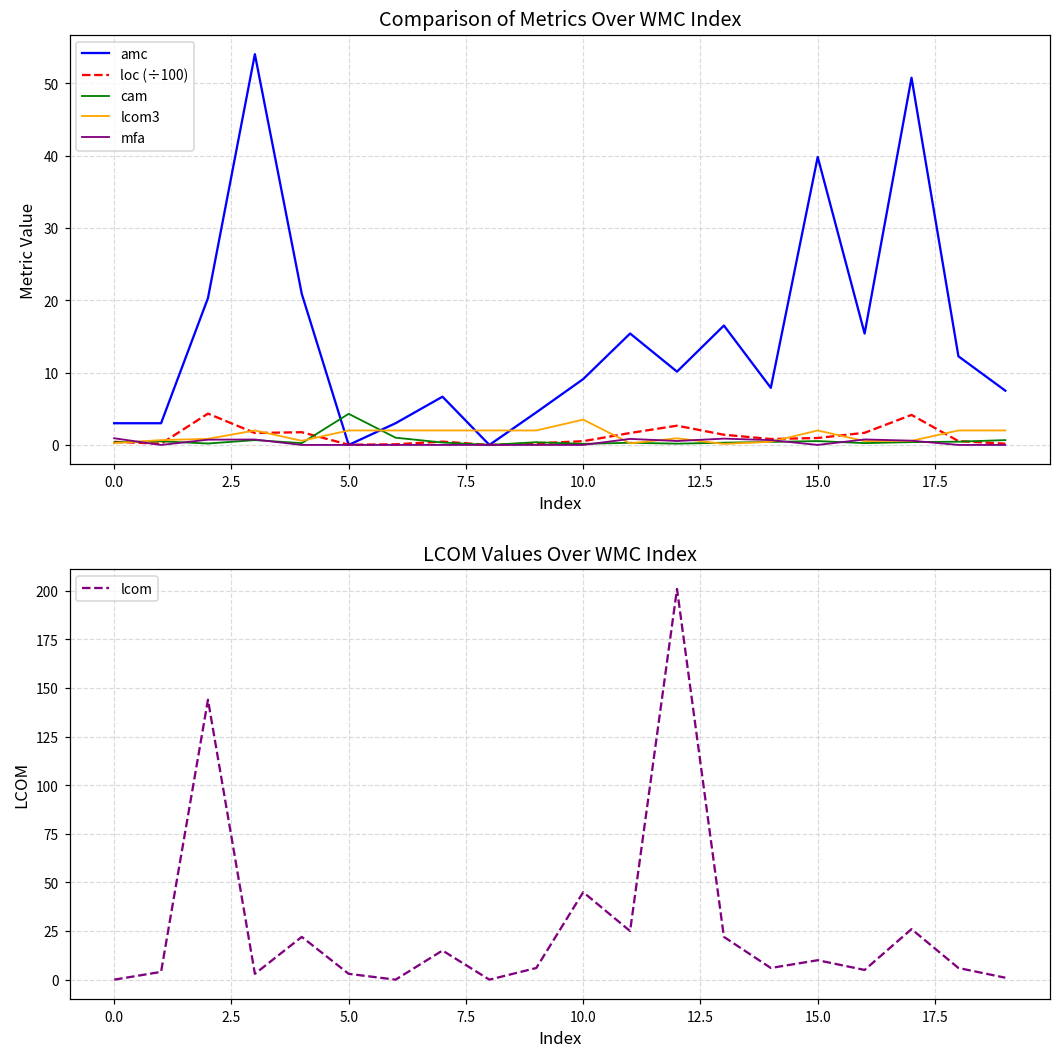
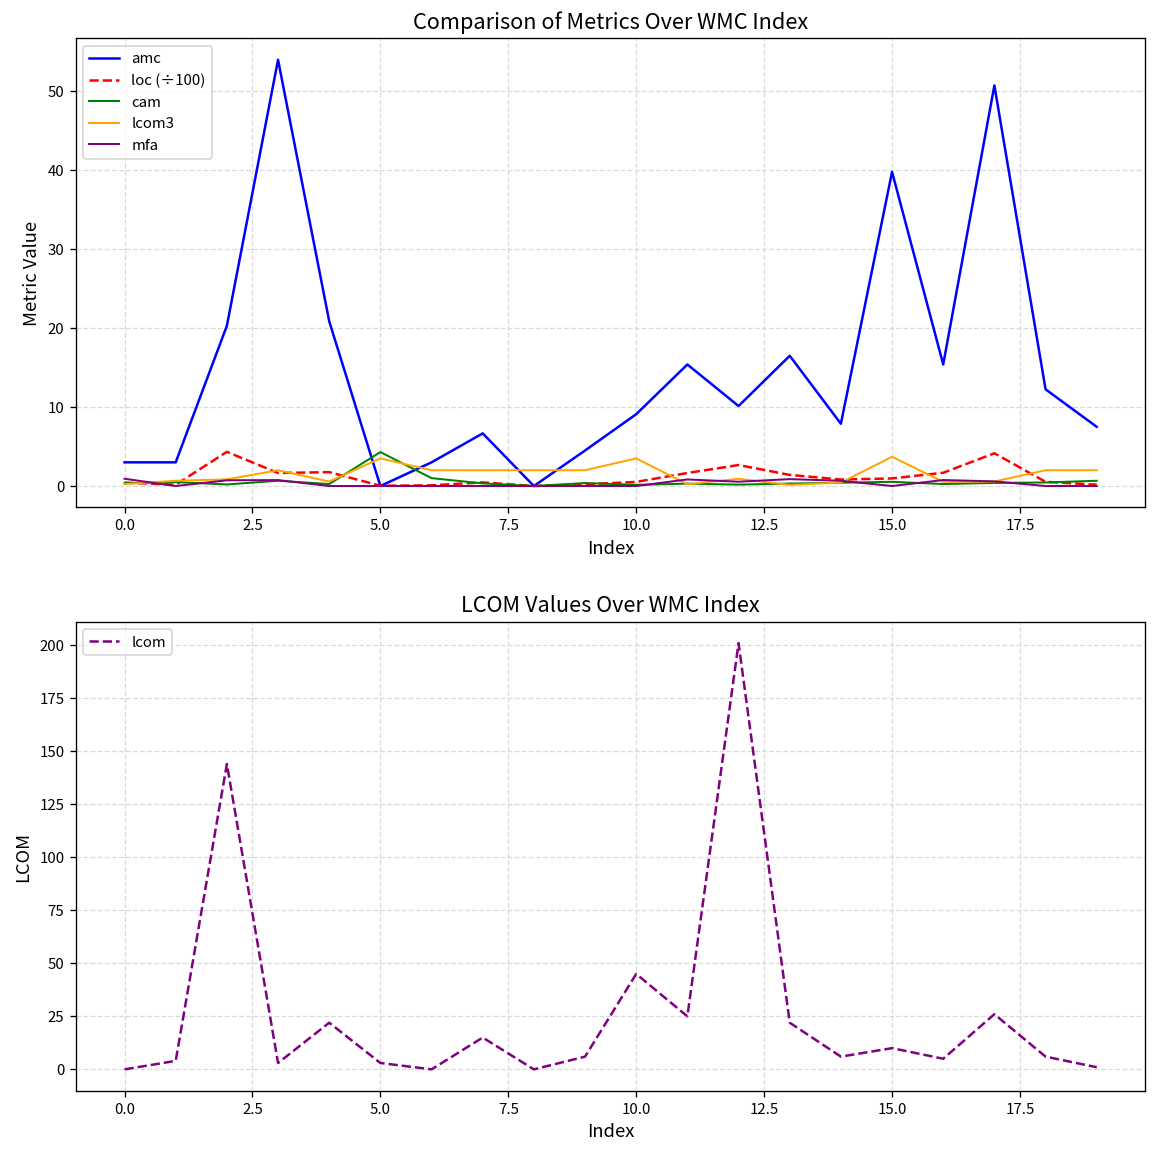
Comparison of Metrics Over WMC Index, lcom3, 5.0: 2 -> 4
Comparison of Metrics Over WMC Index, lcom3, 15.0: 2 -> 4
